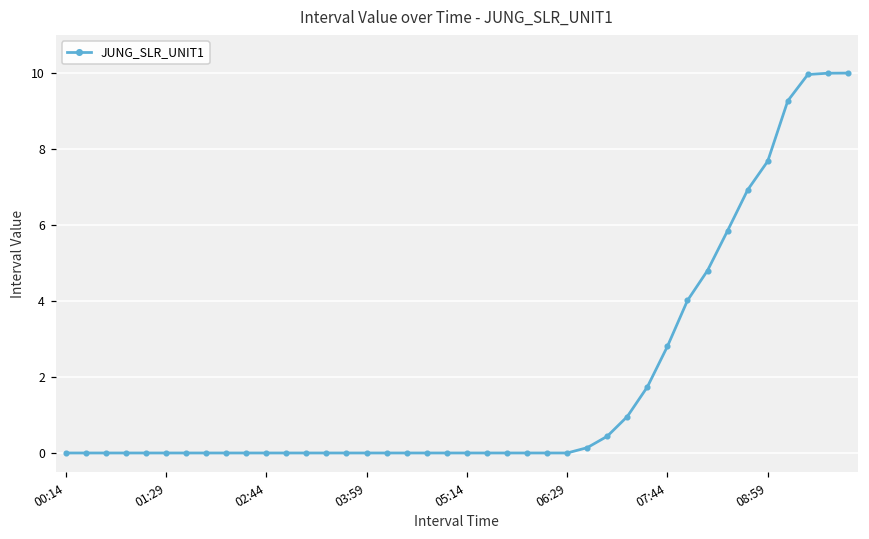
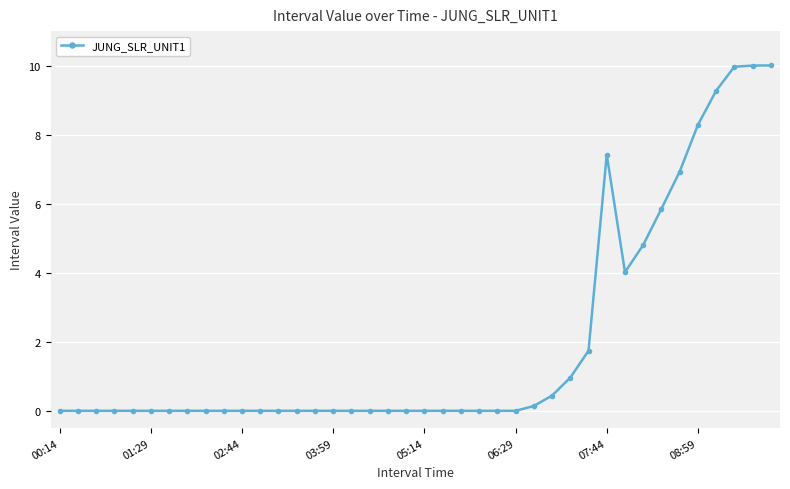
07:44: 2.8 -> 7.4
08:59: 7.7 -> 8.3
